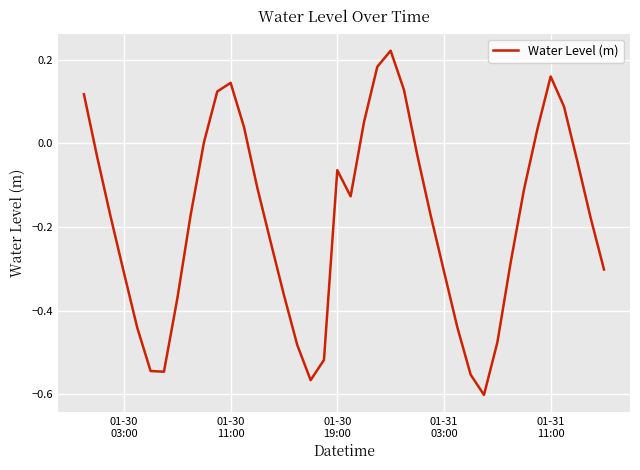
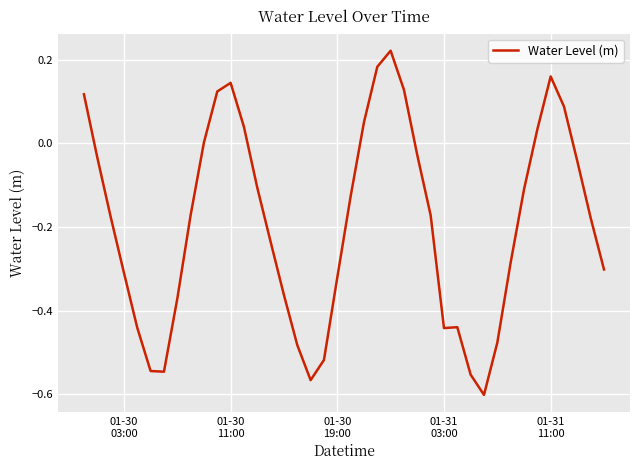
01-30 19:00: -0.06 -> -0.32
01-31 03:00: -0.31 -> -0.44
